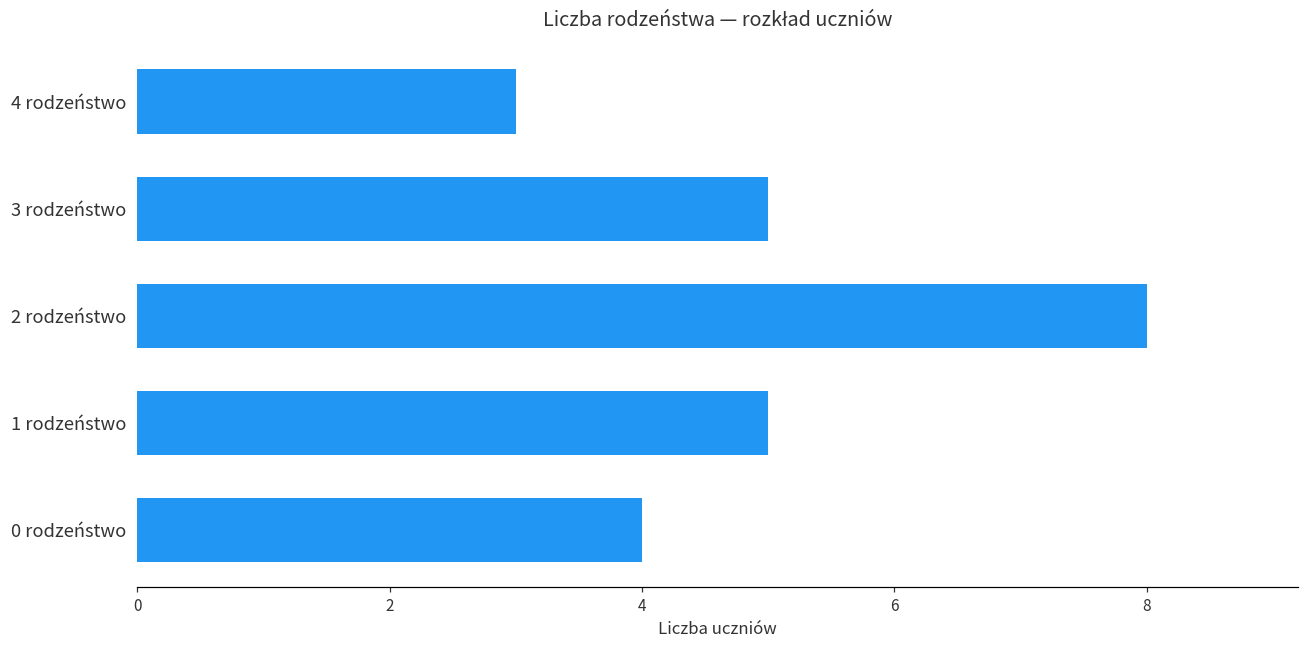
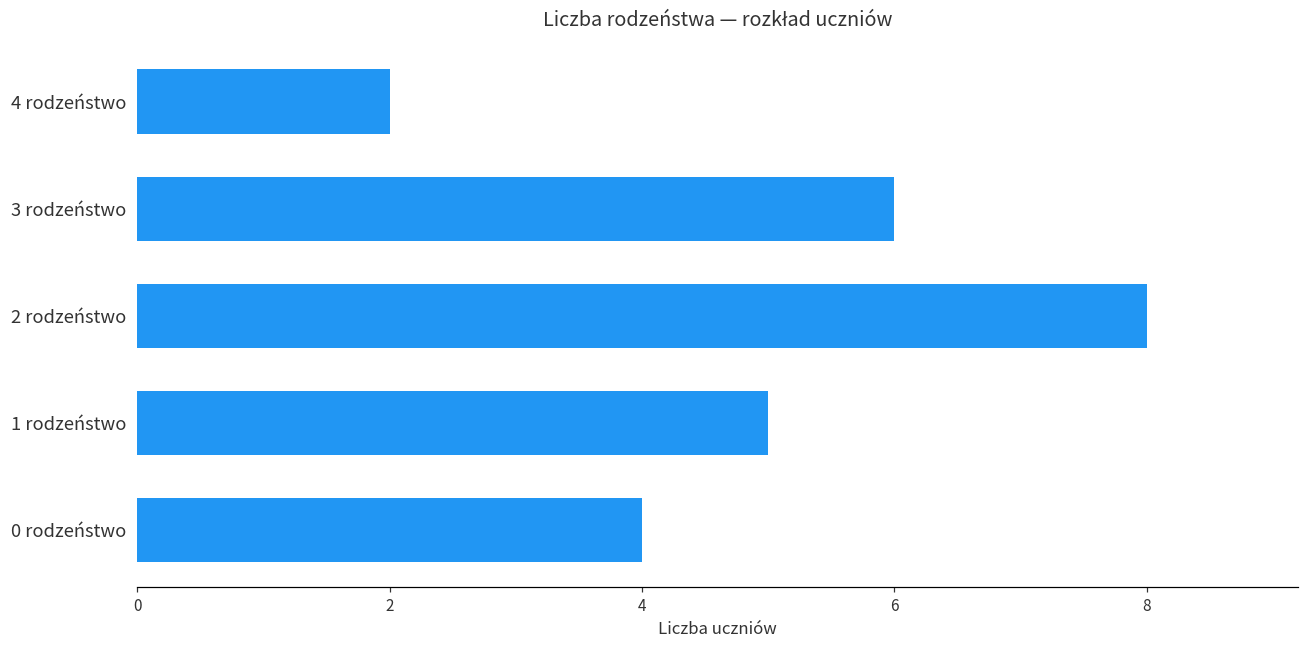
4 rodzeństwo: 3 -> 2
3 rodzeństwo: 5 -> 6
